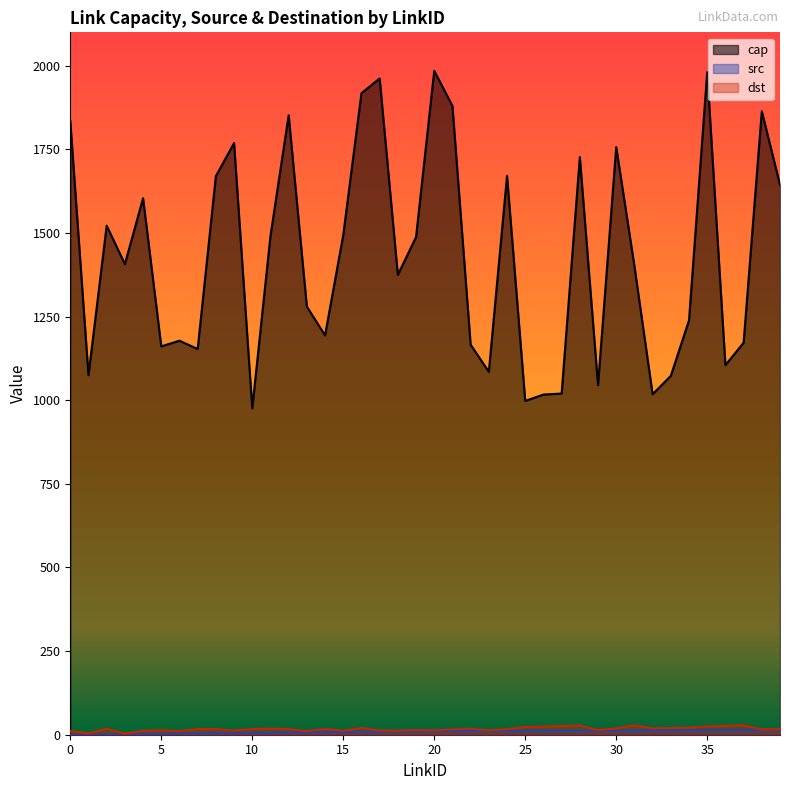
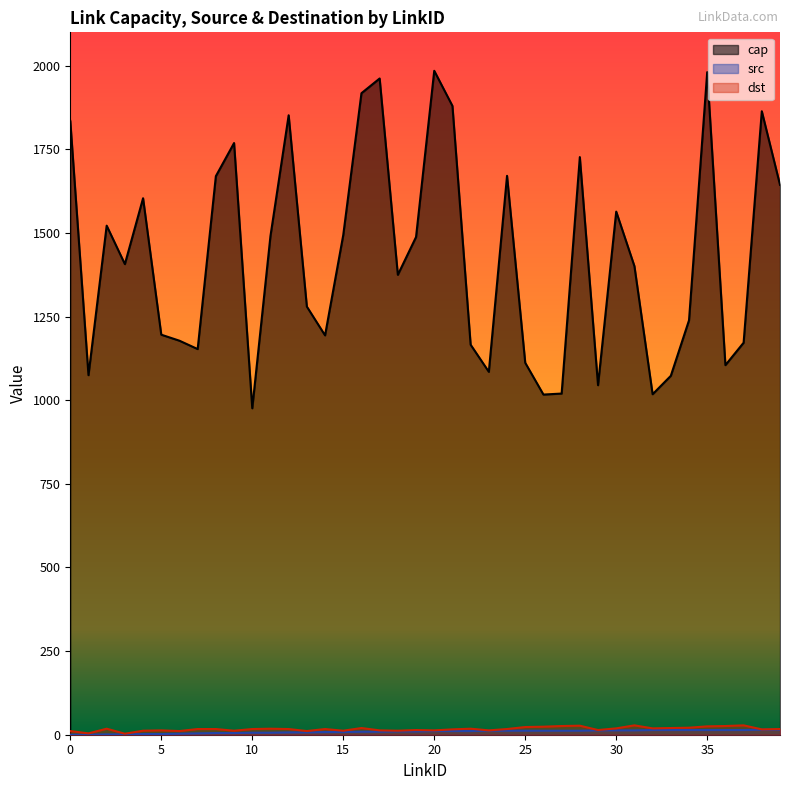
cap, 5: 1160 -> 1200
cap, 25: 1000 -> 1110
cap, 30: 1760 -> 1560
